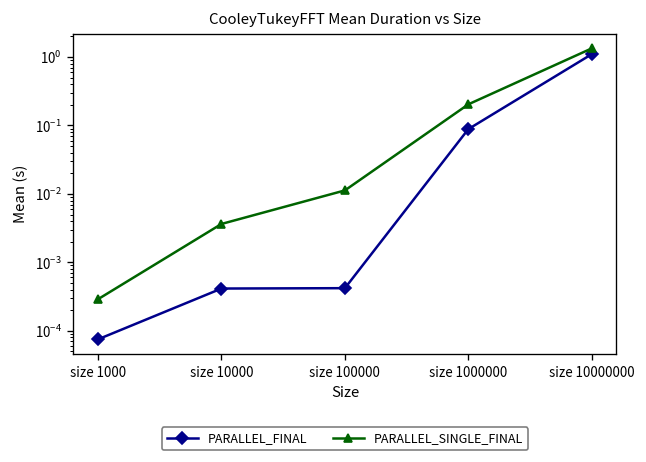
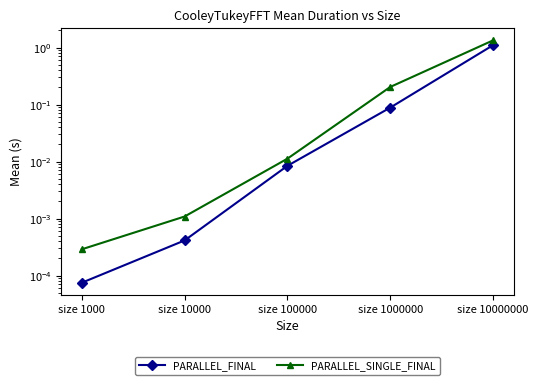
PARALLEL_SINGLE_FINAL, size 10000: 0.004 -> 0.0011
PARALLEL_FINAL, size 100000: 0.0004 -> 0.008
